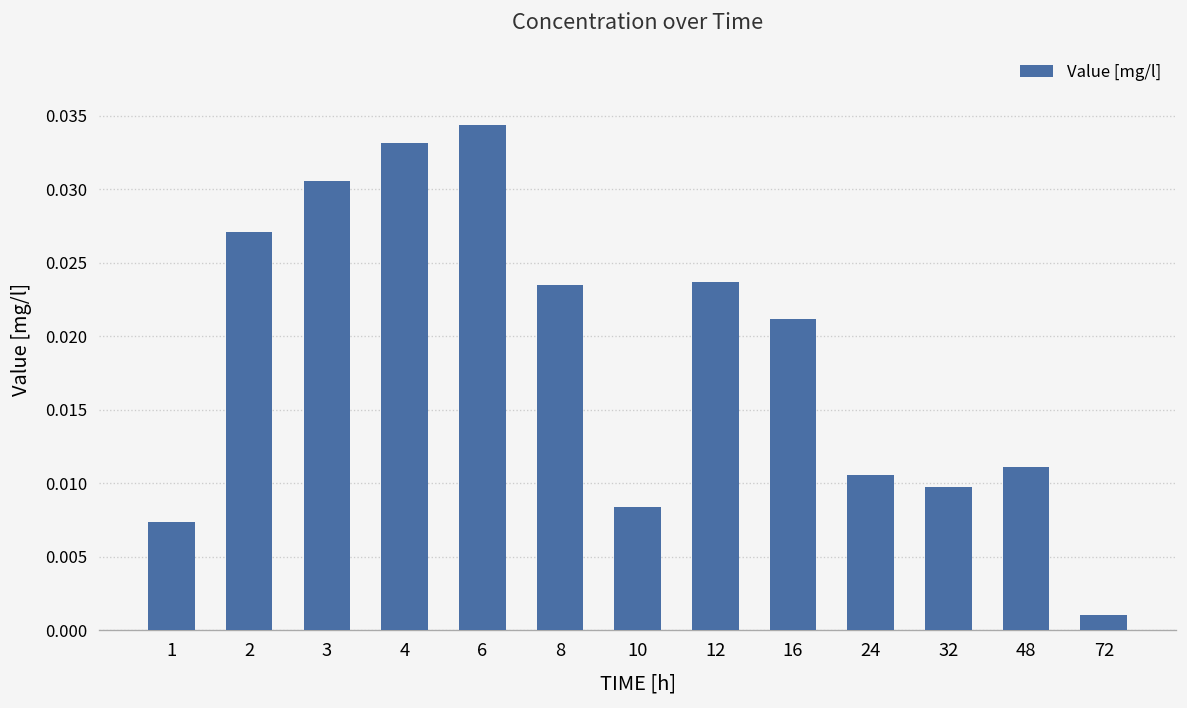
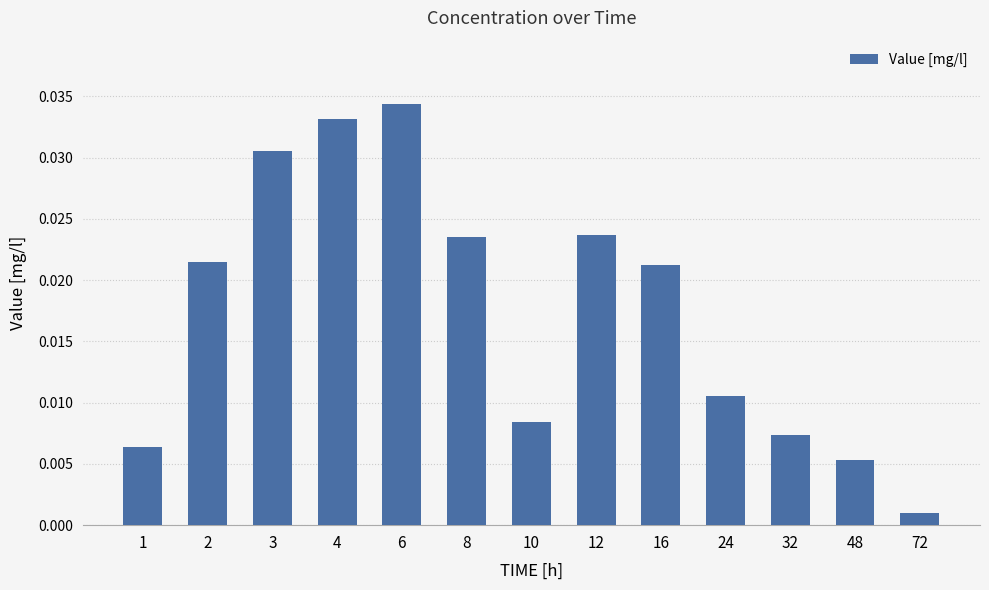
1: 0.0073 -> 0.0064
2: 0.0271 -> 0.0215
32: 0.0097 -> 0.0074
48: 0.0111 -> 0.0054
